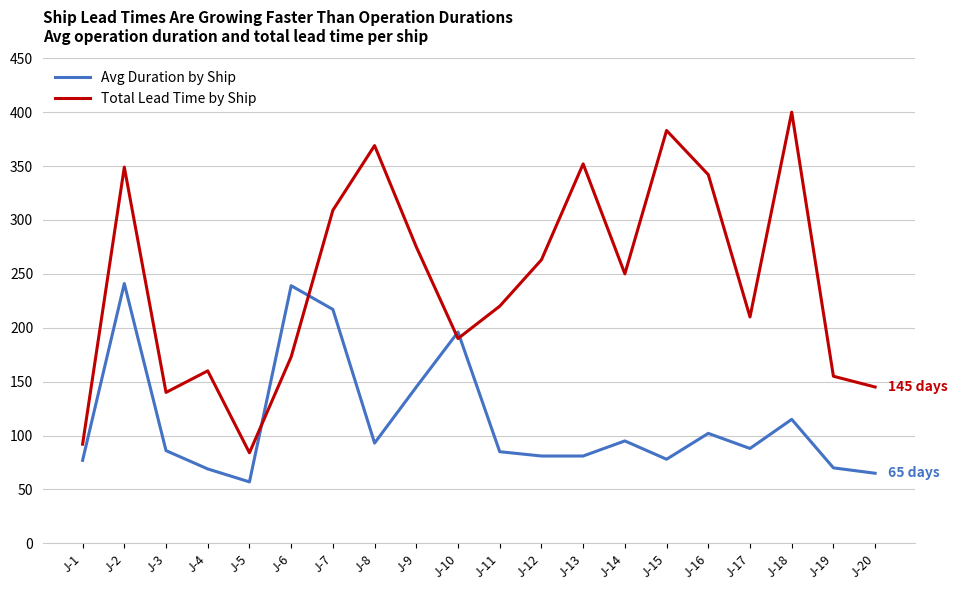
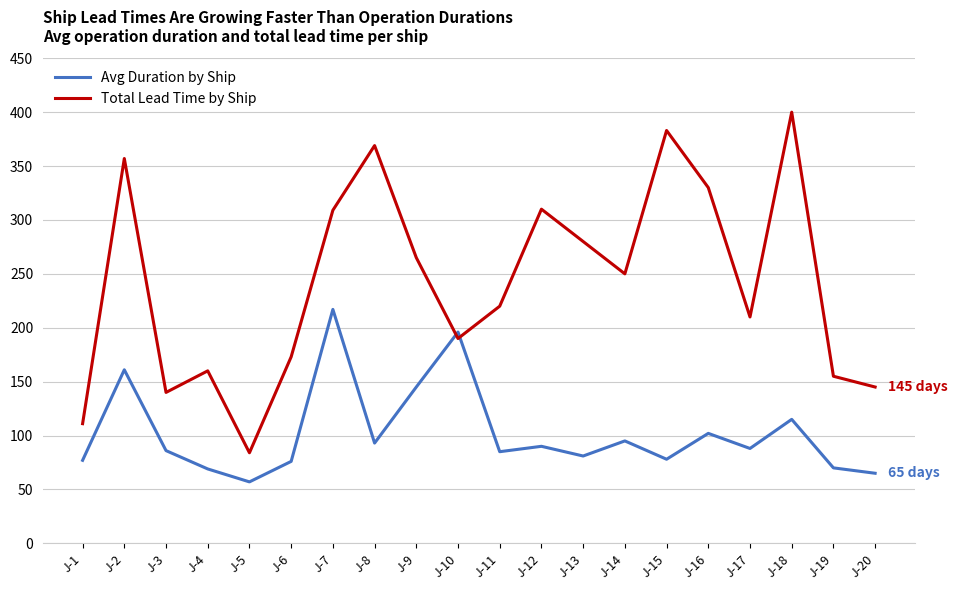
Total Lead Time by Ship, J-1: 92 -> 111
Avg Duration by Ship, J-2: 241 -> 161
Total Lead Time by Ship, J-2: 349 -> 357
Avg Duration by Ship, J-6: 239 -> 76
Total Lead Time by Ship, J-9: 275 -> 265
Avg Duration by Ship, J-12: 81 -> 90
Total Lead Time by Ship, J-12: 263 -> 310
Total Lead Time by Ship, J-13: 352 -> 280
Total Lead Time by Ship, J-16: 342 -> 330
